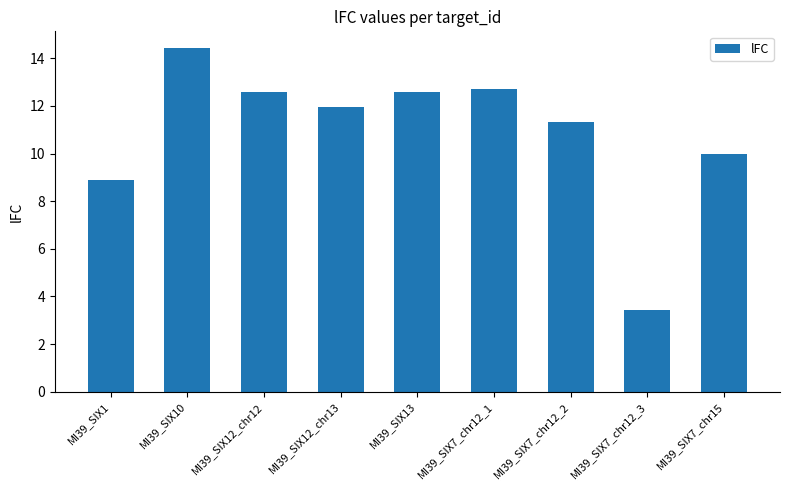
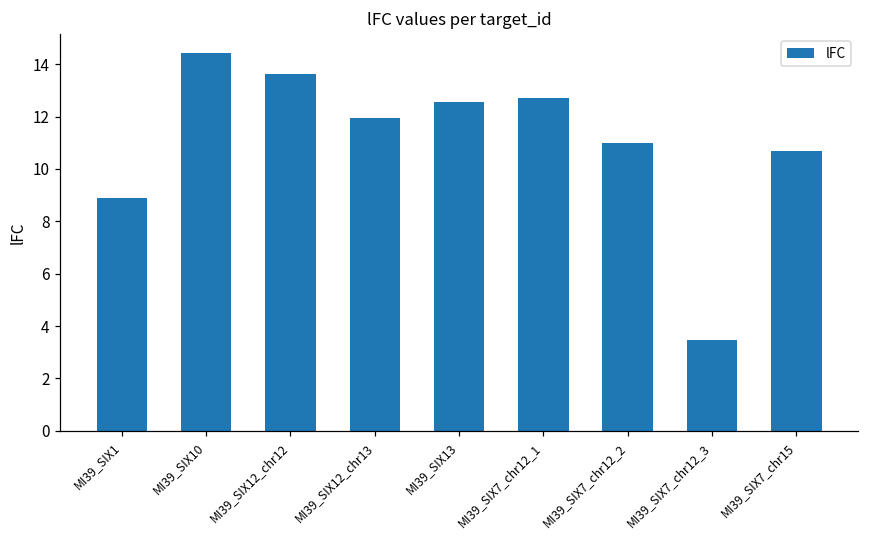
MI39_SIX12_chr12: 12.6 -> 13.6
MI39_SIX7_chr12_2: 11.3 -> 11.0
MI39_SIX7_chr15: 10.0 -> 10.7
